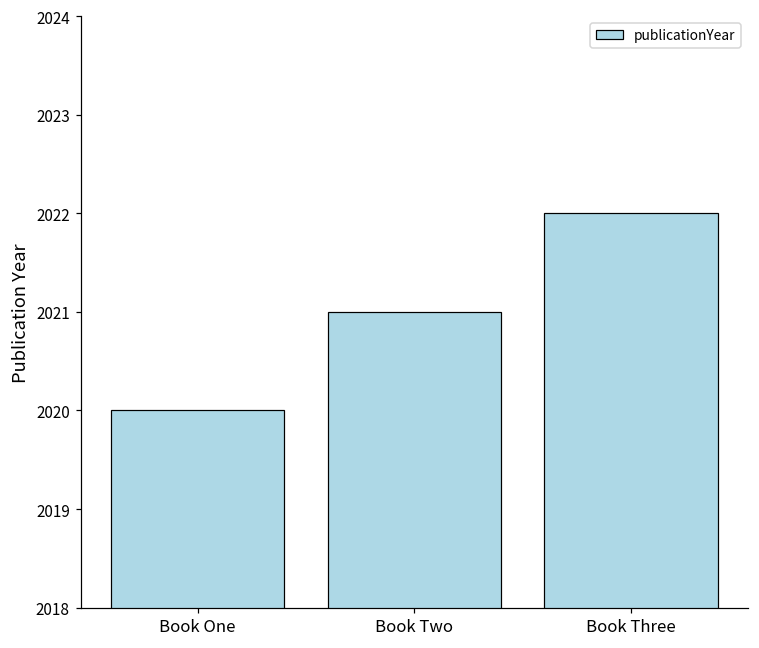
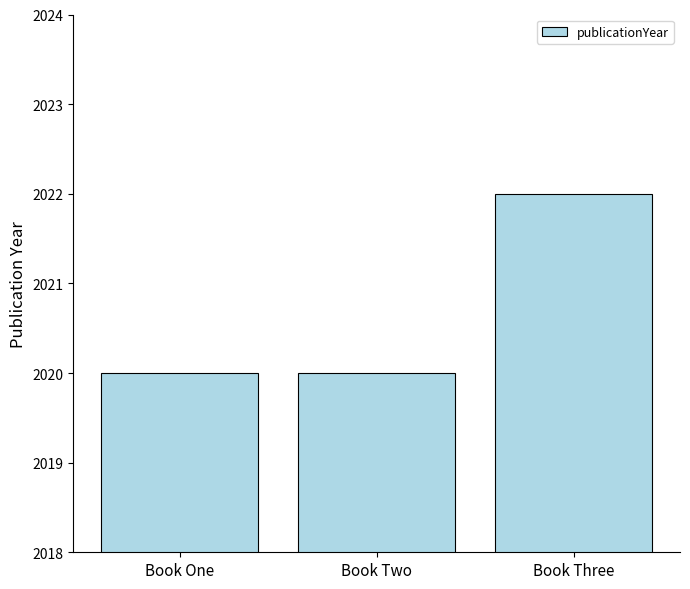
Book Two: 2021 -> 2020
